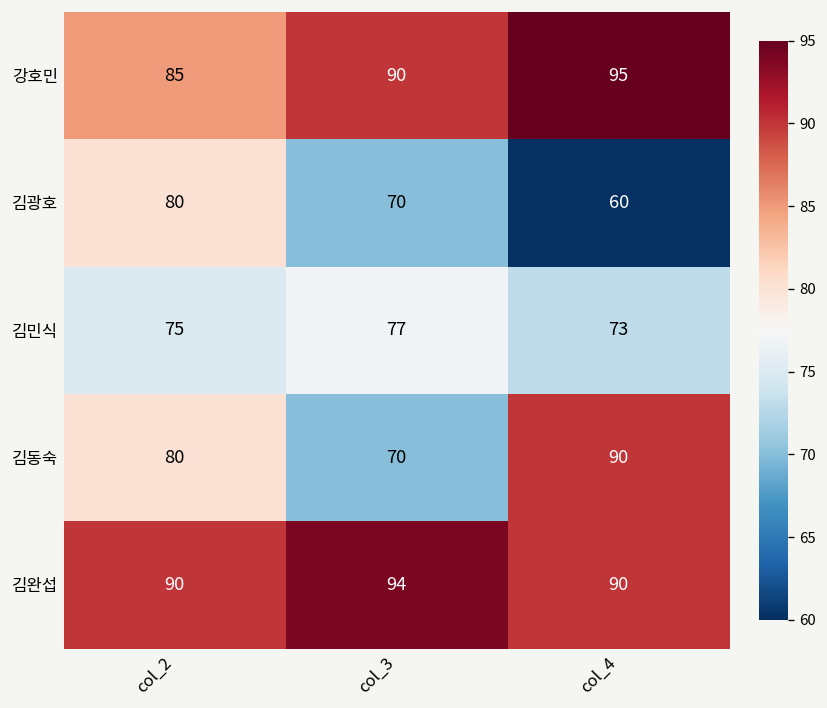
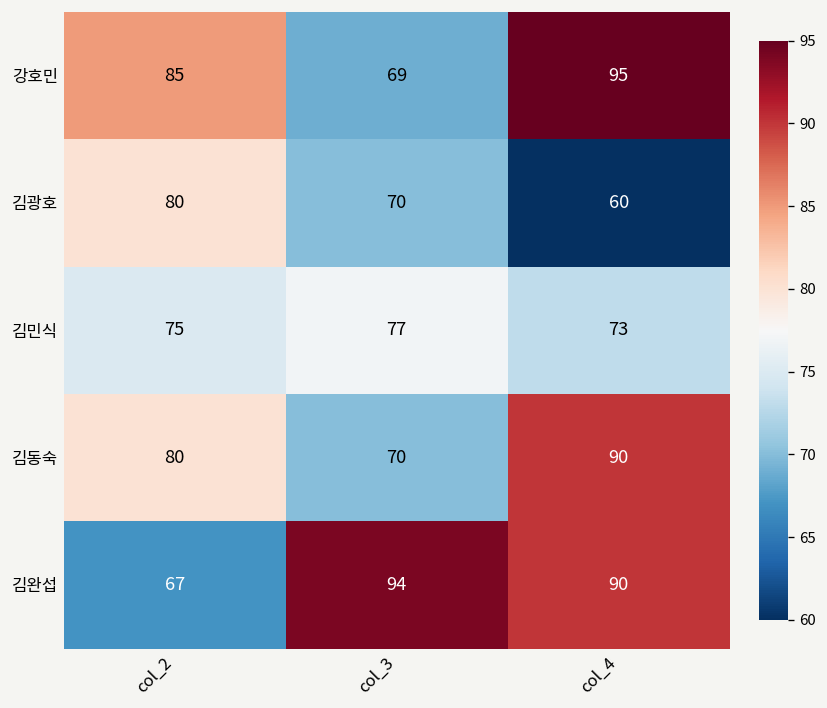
강호민, col_3: 90 -> 69
김완섭, col_2: 90 -> 67
